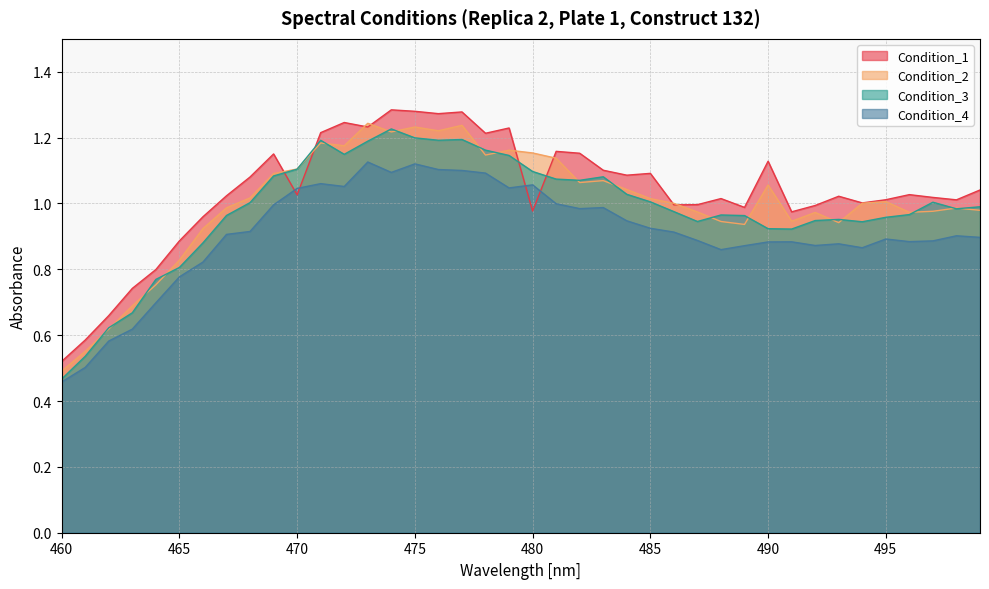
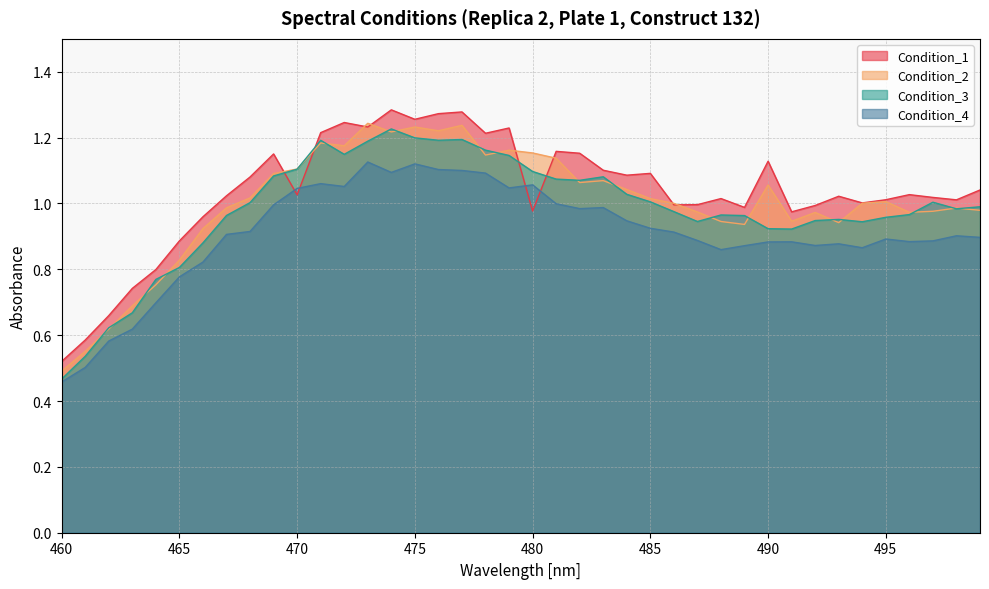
Condition_1, 475: 1.28 -> 1.26
